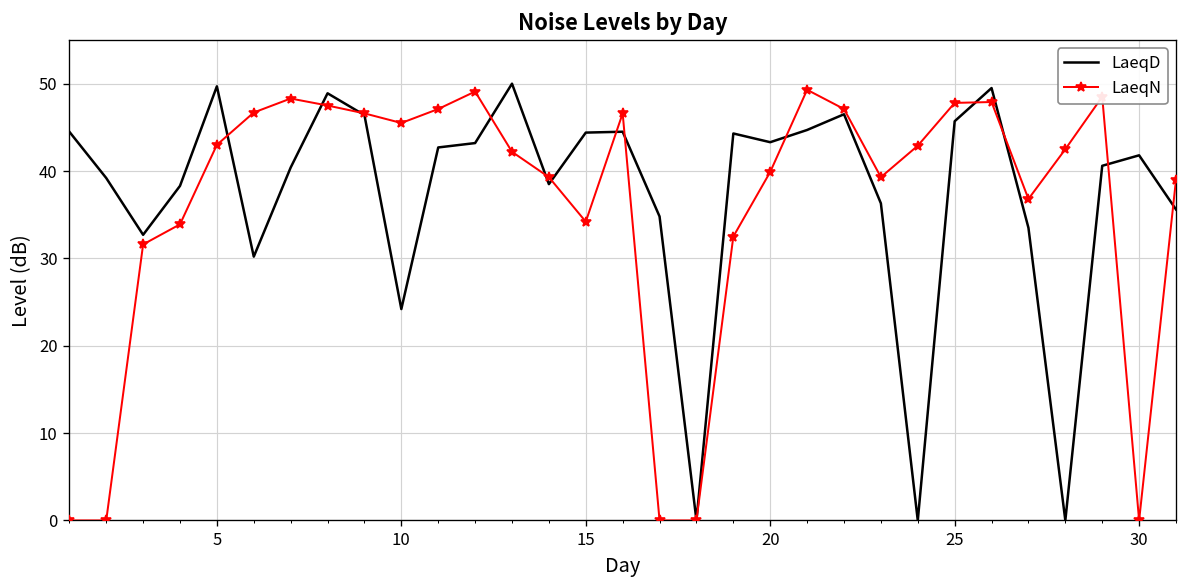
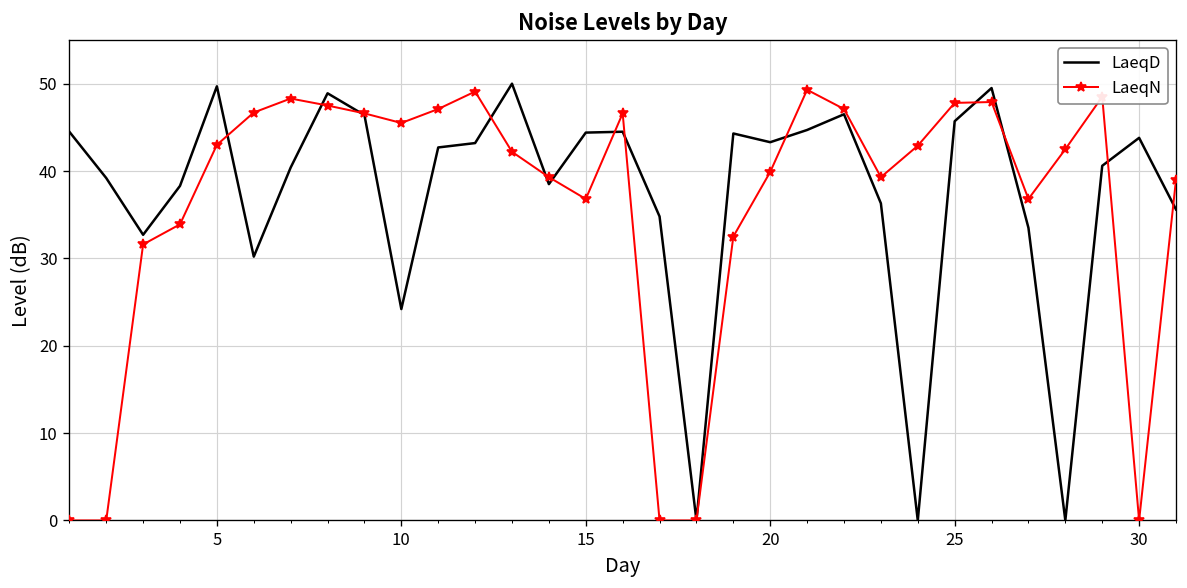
LaeqN, 15: 34 -> 37
LaeqD, 30: 42 -> 44
